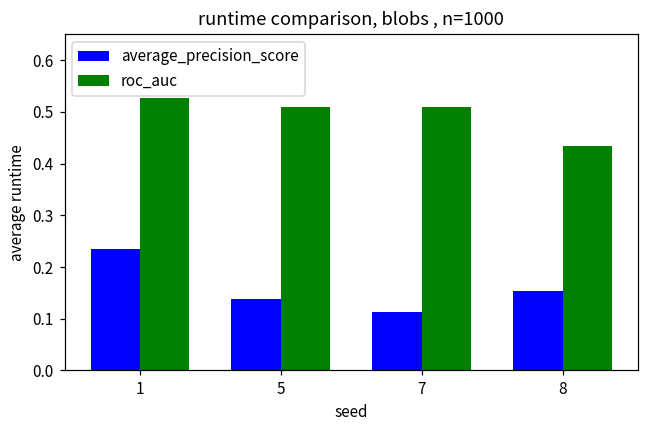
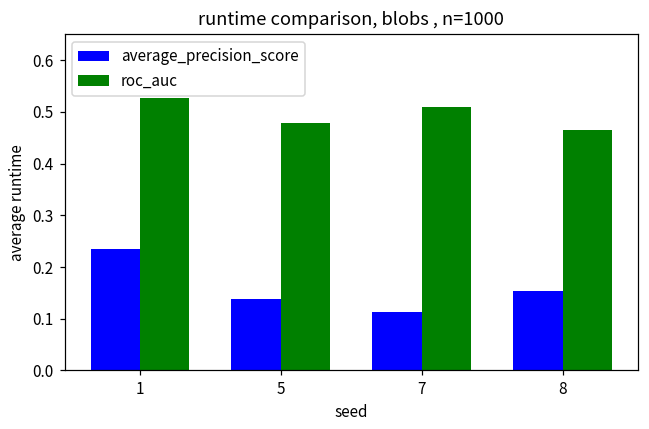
roc_auc, 5: 0.51 -> 0.48
roc_auc, 8: 0.43 -> 0.47
